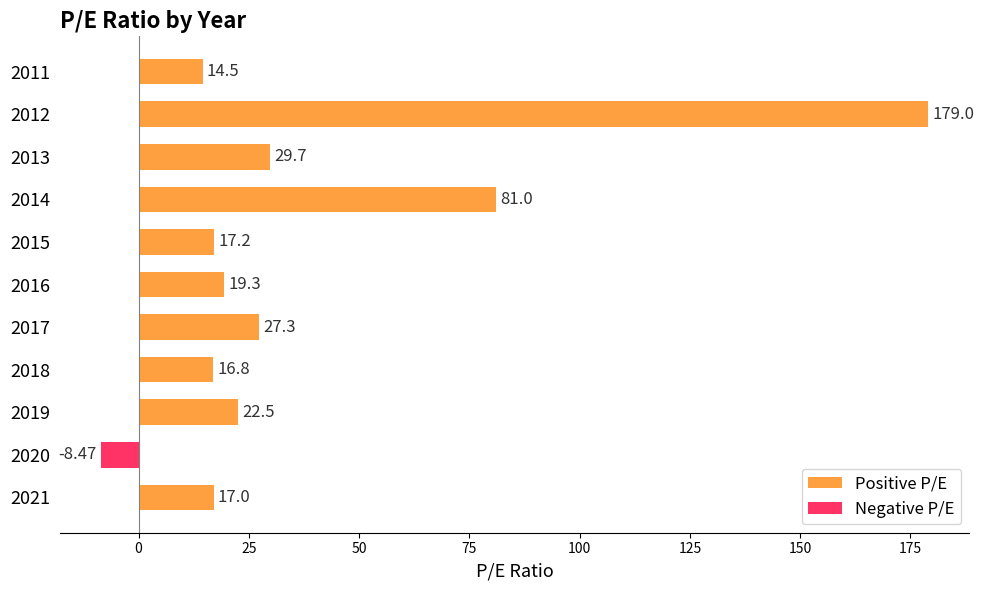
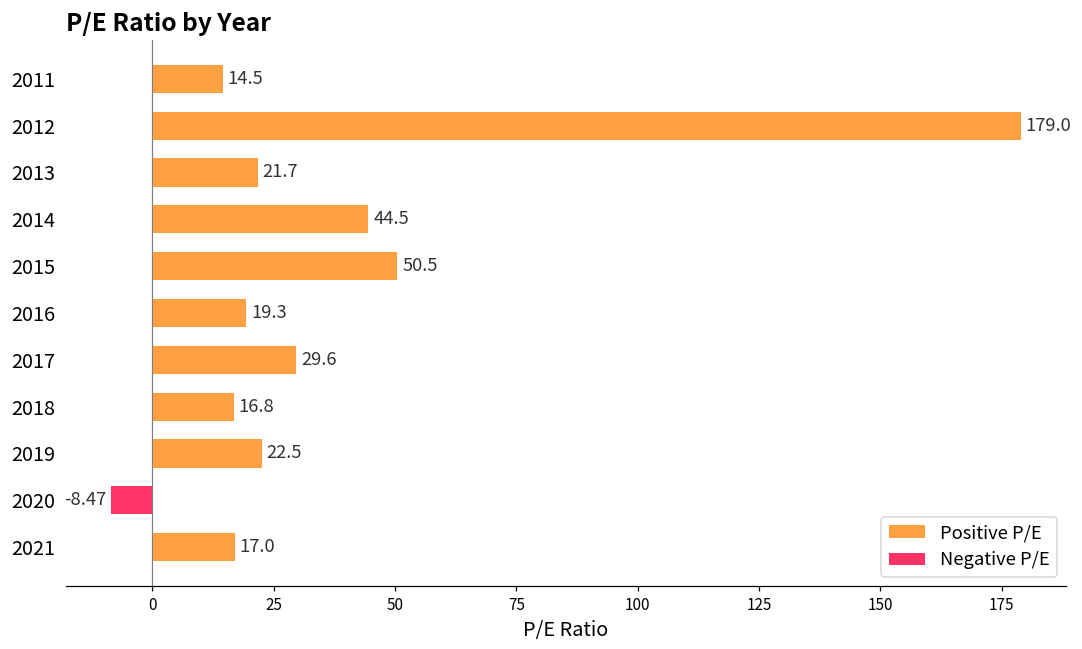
Positive P/E, 2013: 29.7 -> 21.7
Positive P/E, 2014: 81.0 -> 44.5
Positive P/E, 2015: 17.2 -> 50.5
Positive P/E, 2017: 27.3 -> 29.6
